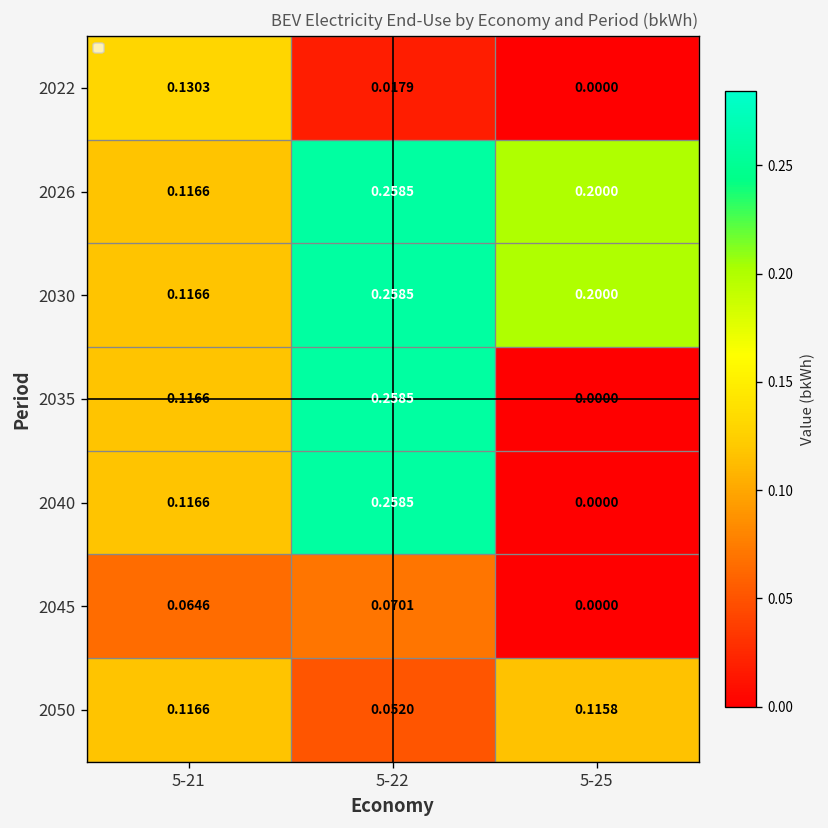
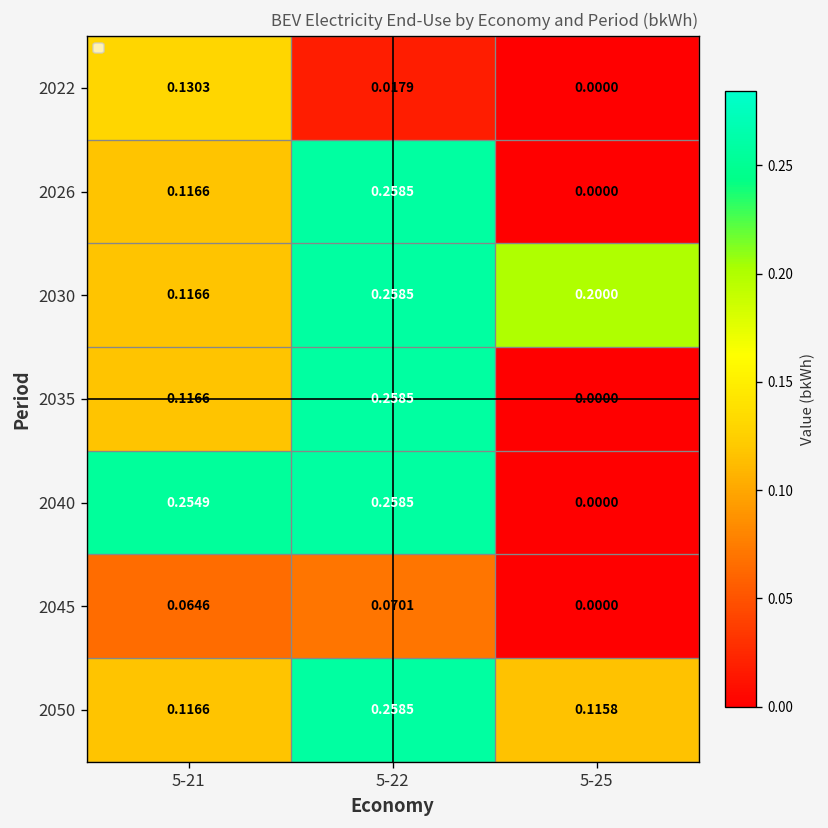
2026, 5-25: 0.2000 -> 0.0000
2040, 5-21: 0.1166 -> 0.2549
2050, 5-22: 0.0520 -> 0.2585
